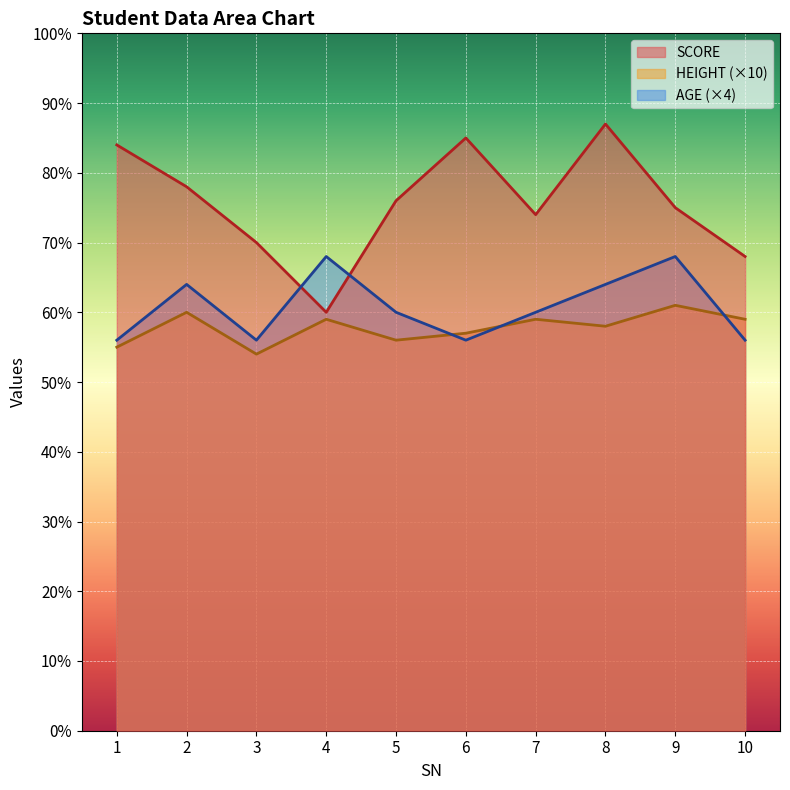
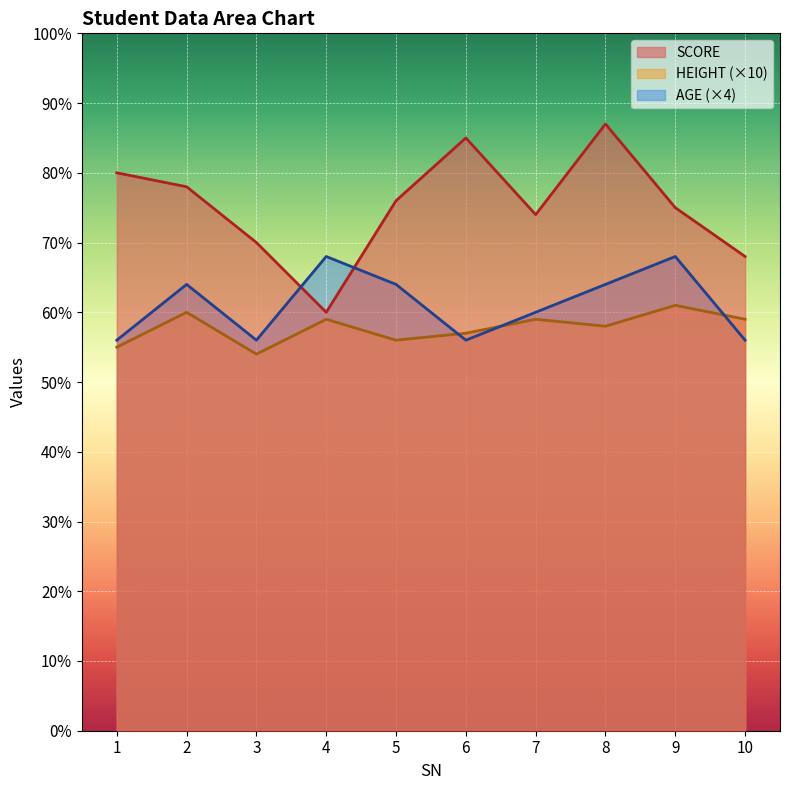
SCORE, 1: 84% -> 80%
AGE (×4), 5: 60% -> 64%
